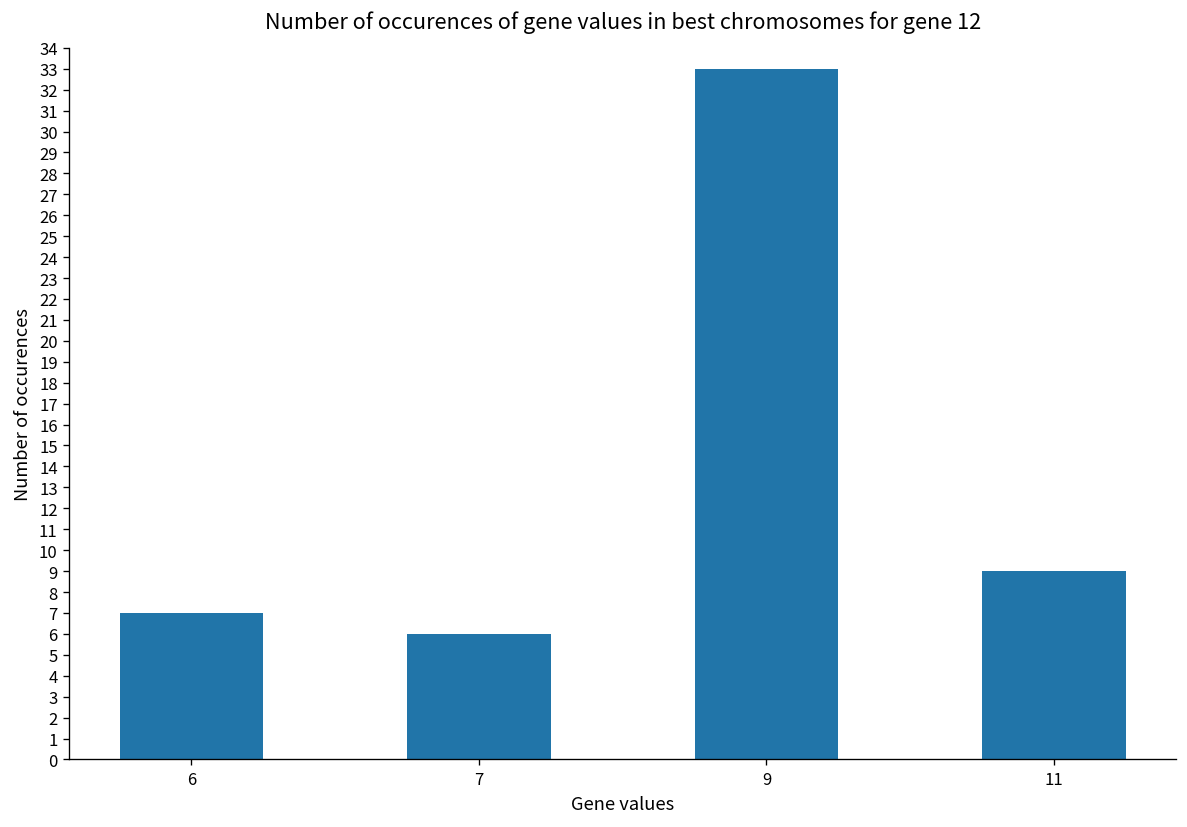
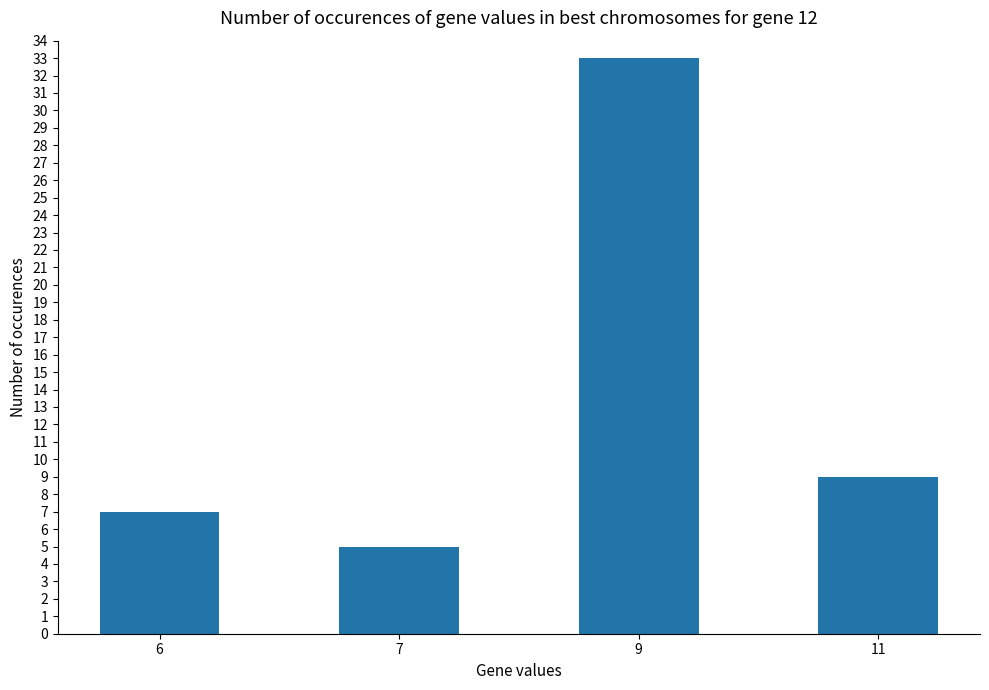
7: 6 -> 5
